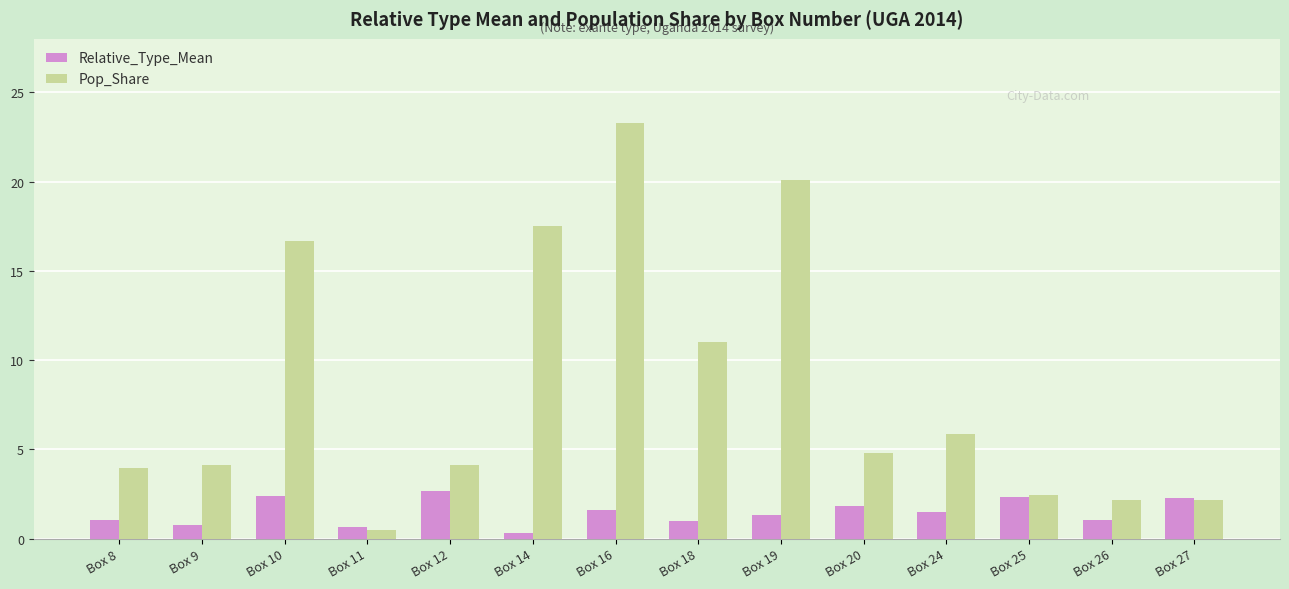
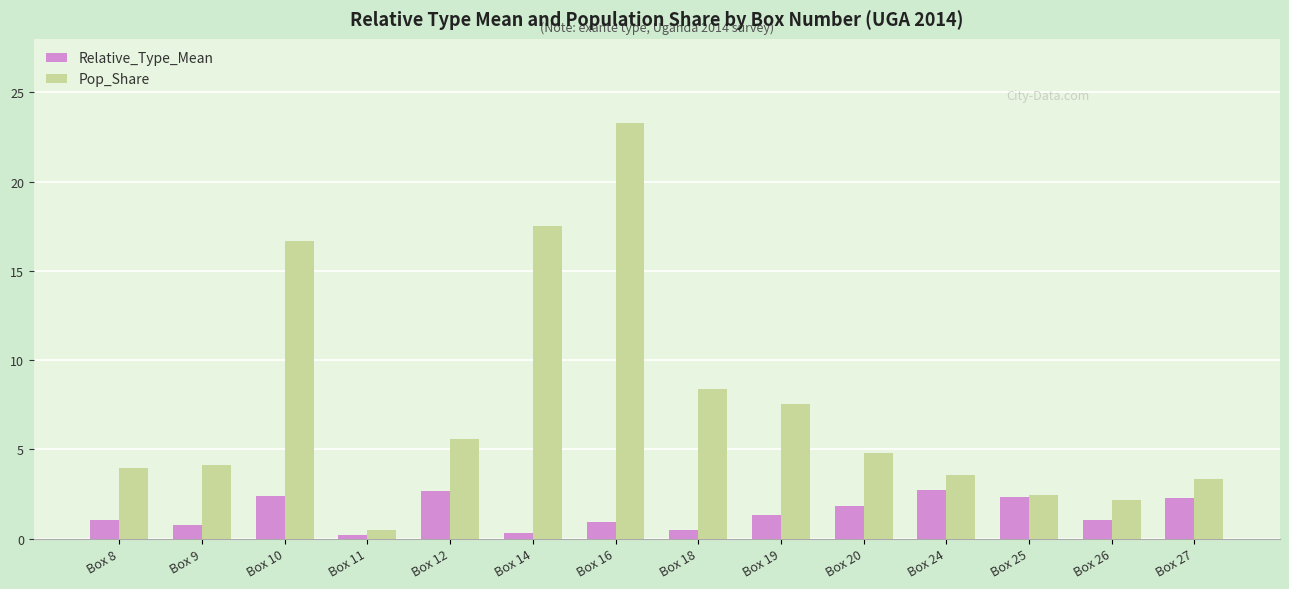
Relative_Type_Mean, Box 11: 0.7 -> 0.2
Pop_Share, Box 12: 4.1 -> 5.6
Relative_Type_Mean, Box 16: 1.6 -> 0.9
Relative_Type_Mean, Box 18: 1.0 -> 0.5
Pop_Share, Box 18: 11.0 -> 8.4
Pop_Share, Box 19: 20.1 -> 7.5
Relative_Type_Mean, Box 24: 1.5 -> 2.7
Pop_Share, Box 24: 5.9 -> 3.6
Pop_Share, Box 27: 2.2 -> 3.4
